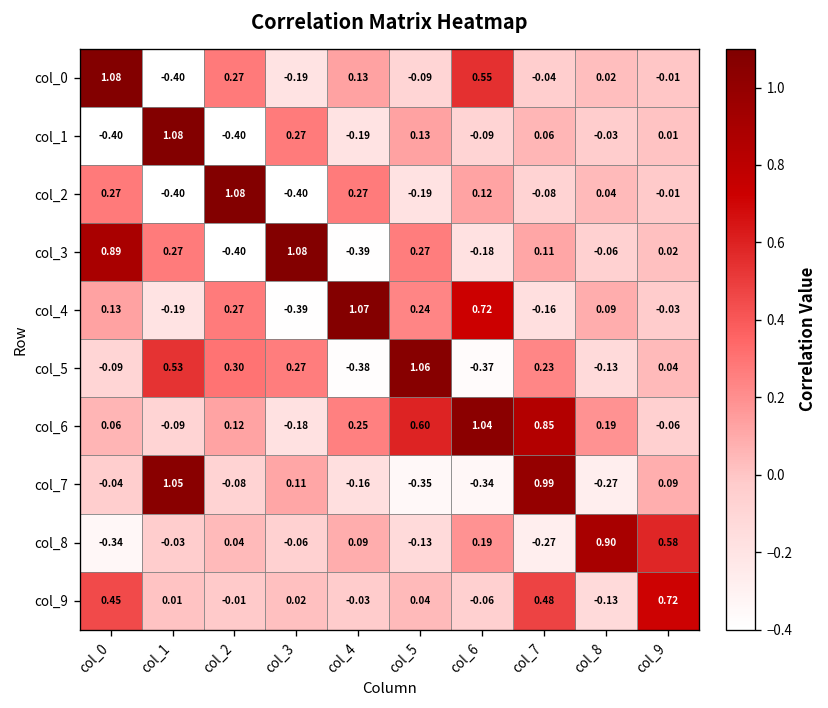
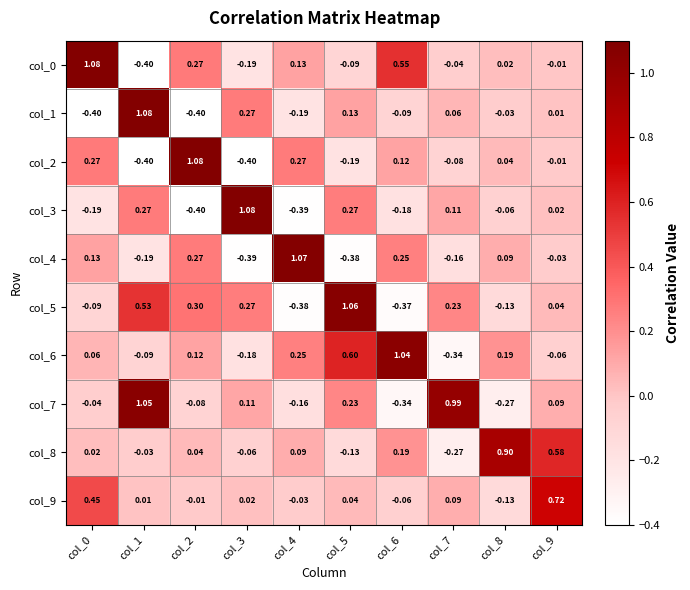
col_3, col_0: 0.89 -> -0.19
col_4, col_5: 0.24 -> -0.38
col_4, col_6: 0.72 -> 0.25
col_6, col_7: 0.85 -> -0.34
col_7, col_5: -0.35 -> 0.23
col_8, col_0: -0.34 -> 0.02
col_9, col_7: 0.48 -> 0.09
